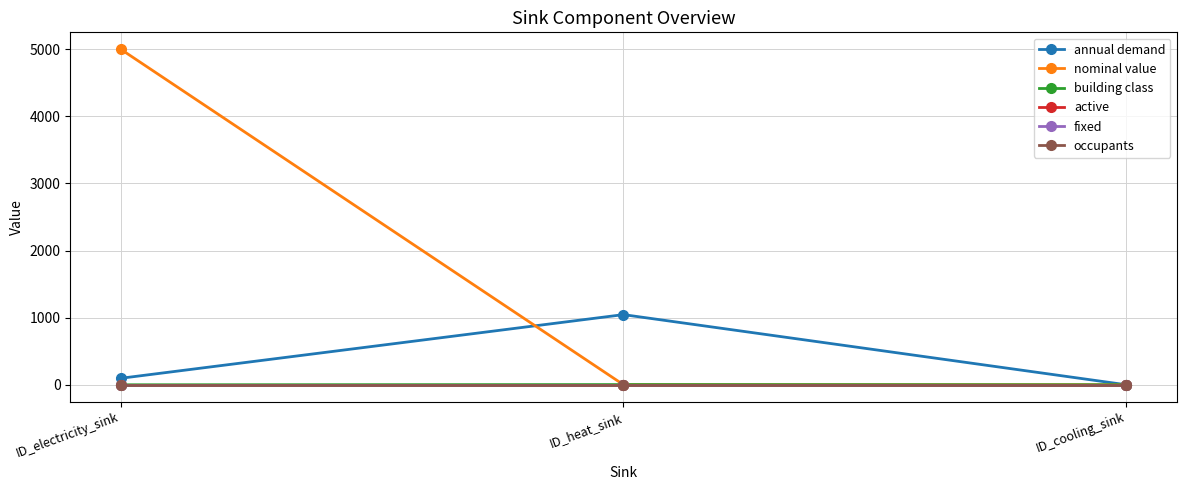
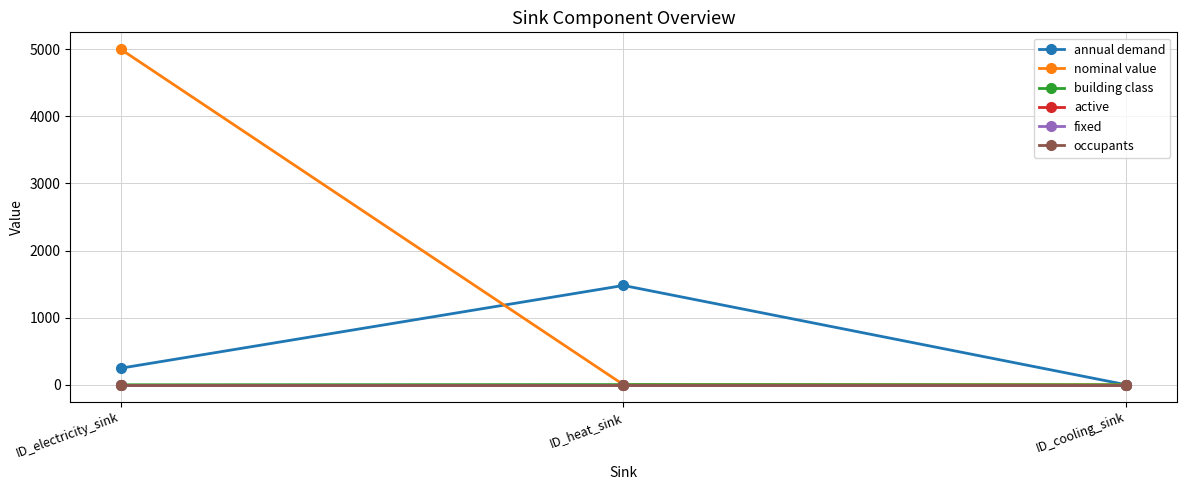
annual demand, ID_electricity_sink: 100 -> 200
annual demand, ID_heat_sink: 1000 -> 1500
